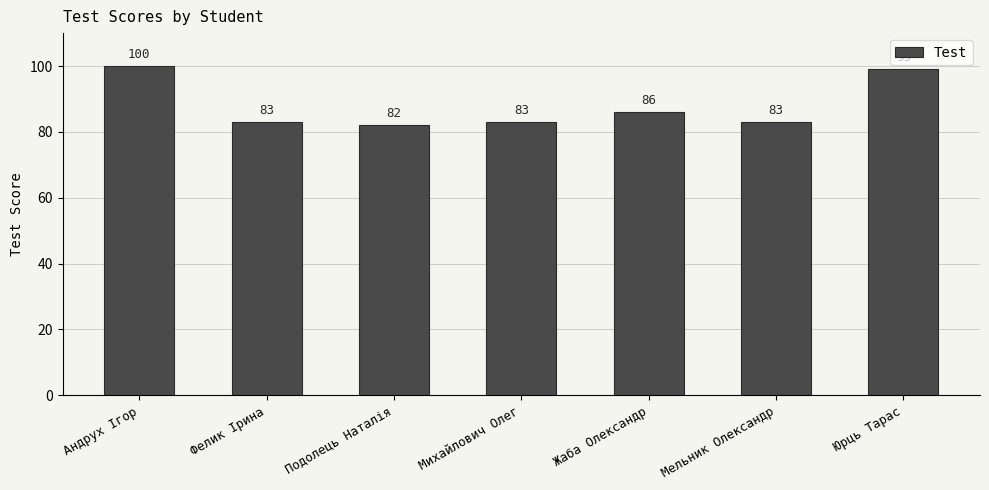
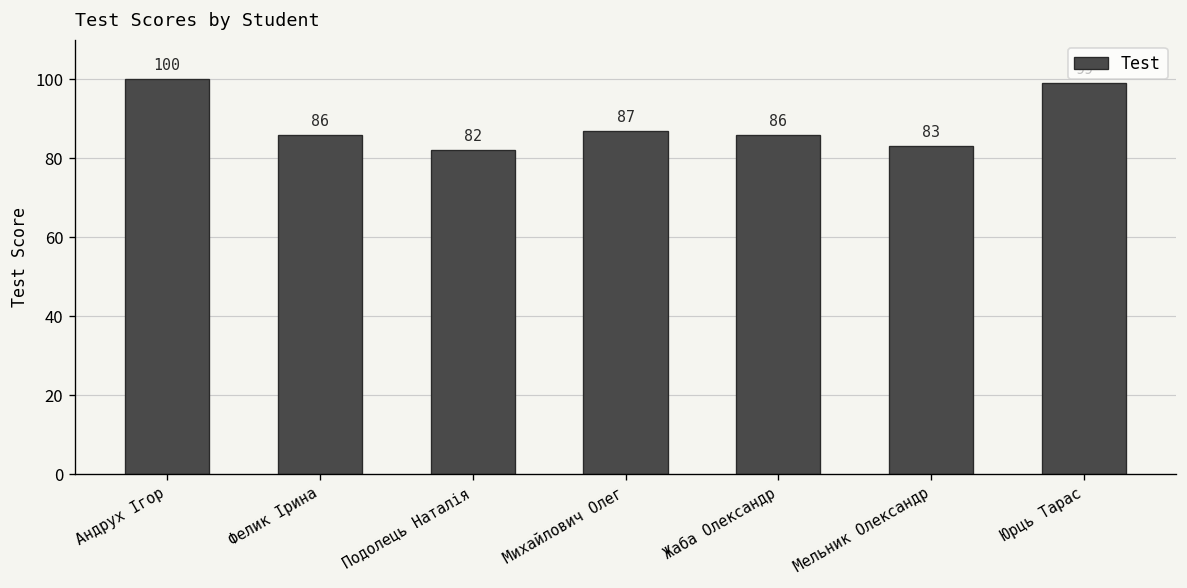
Фелик Ірина: 83 -> 86
Михайлович Олег: 83 -> 87
